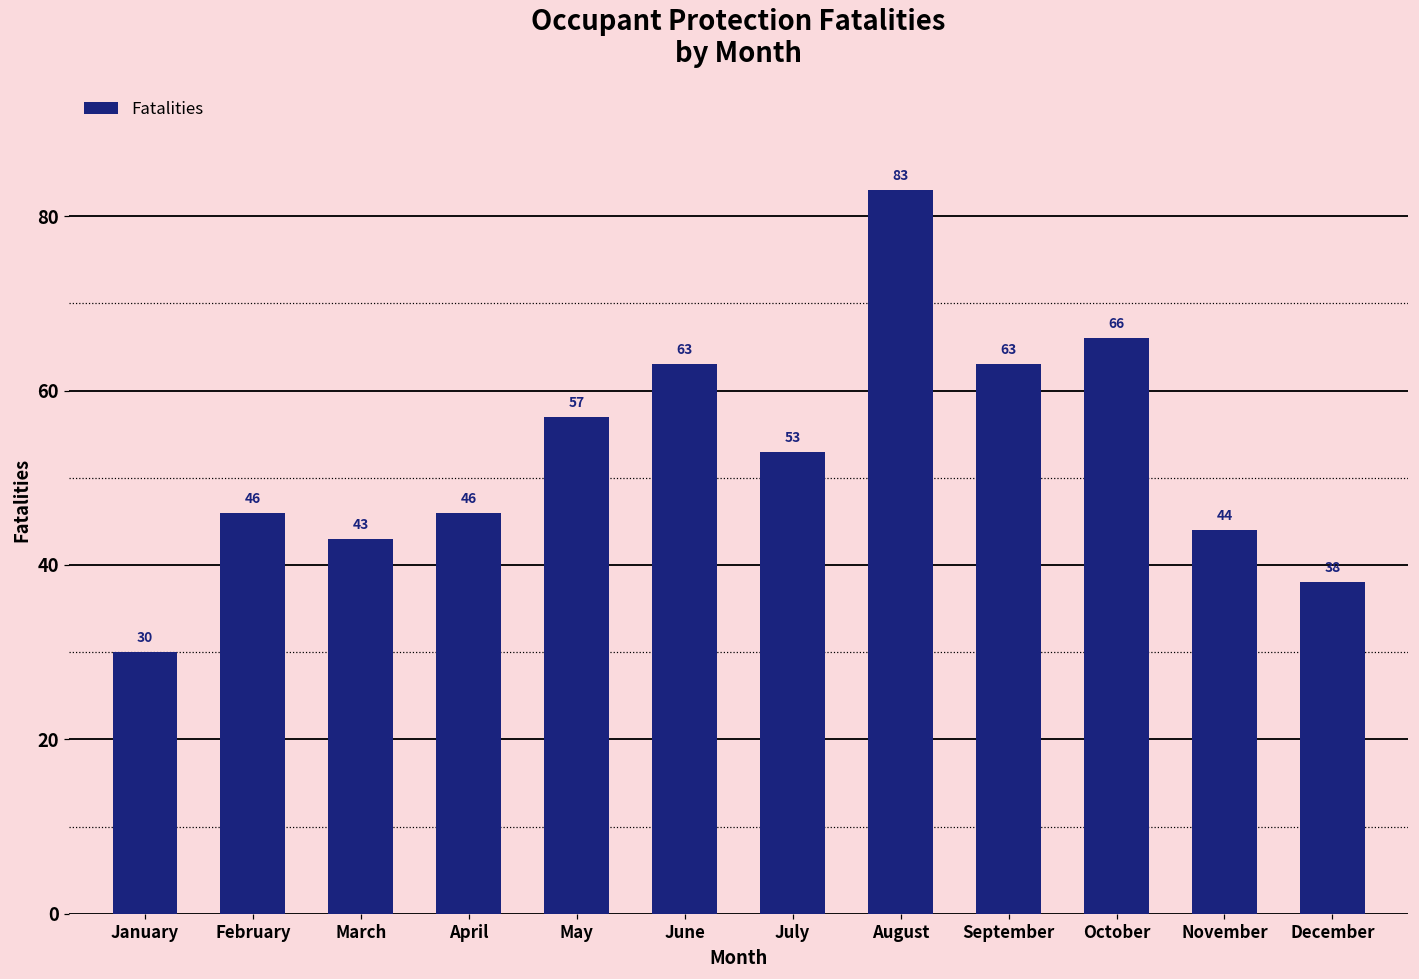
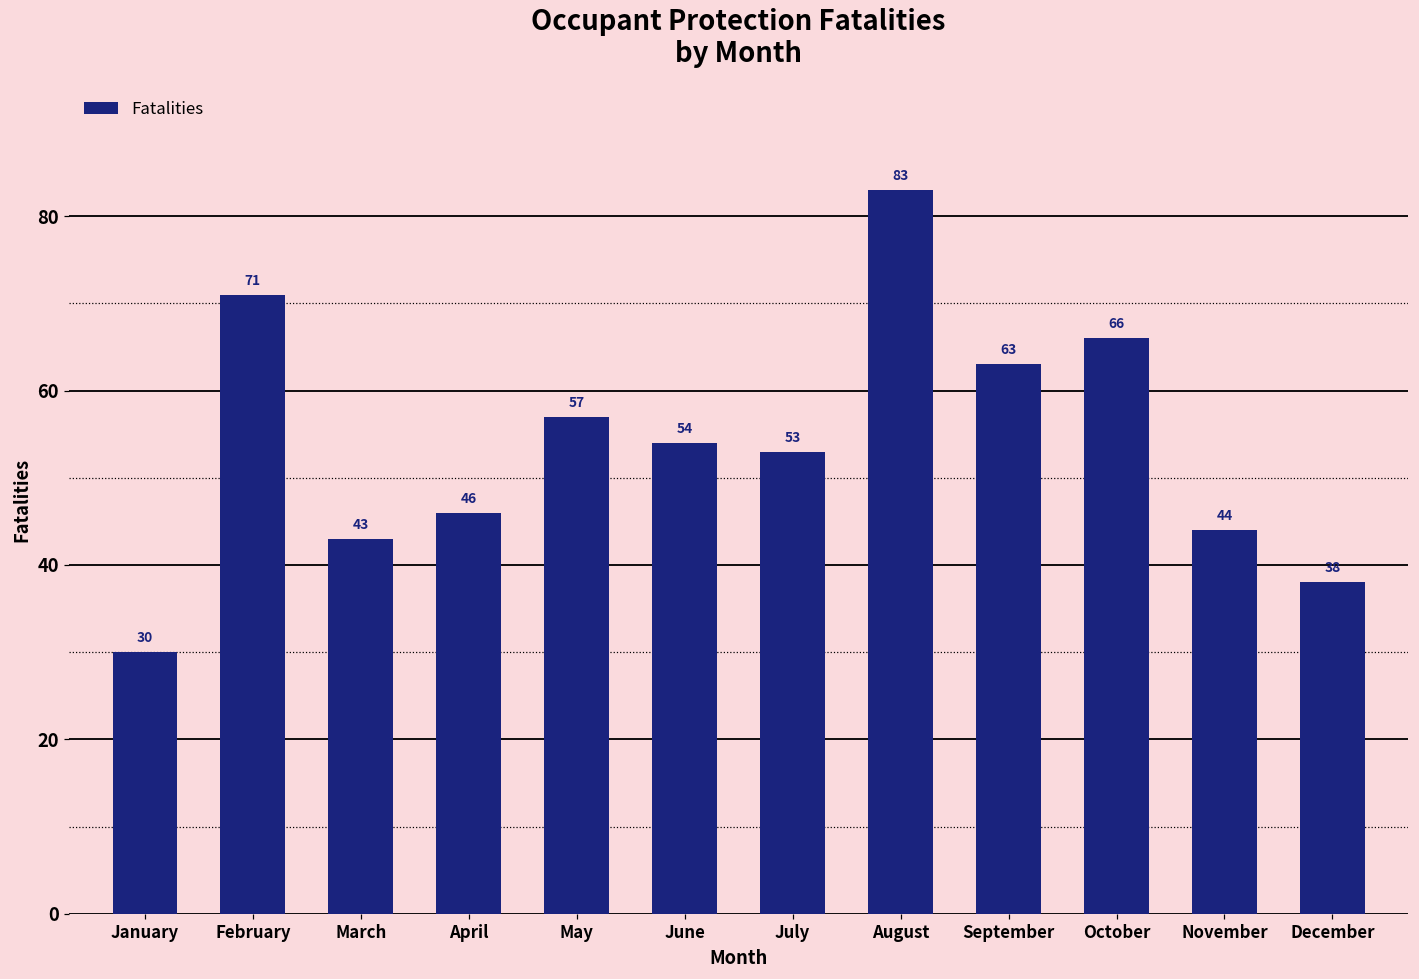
February: 46 -> 71
June: 63 -> 54
